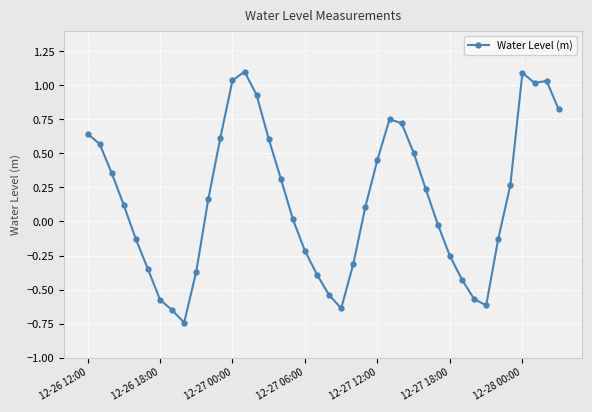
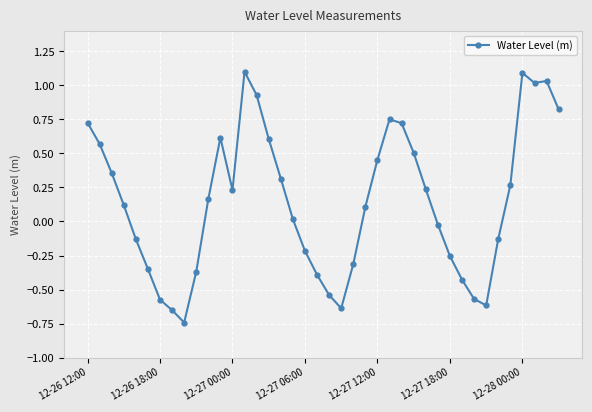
12-26 12:00: 0.64 -> 0.73
12-27 00:00: 1.04 -> 0.23
